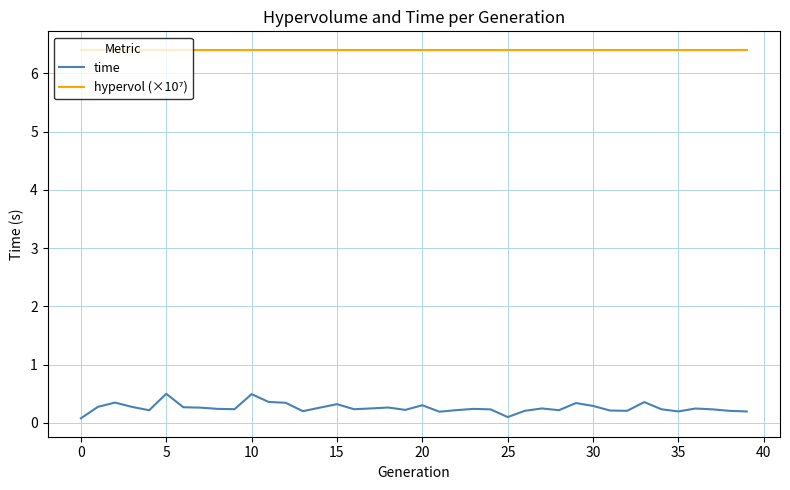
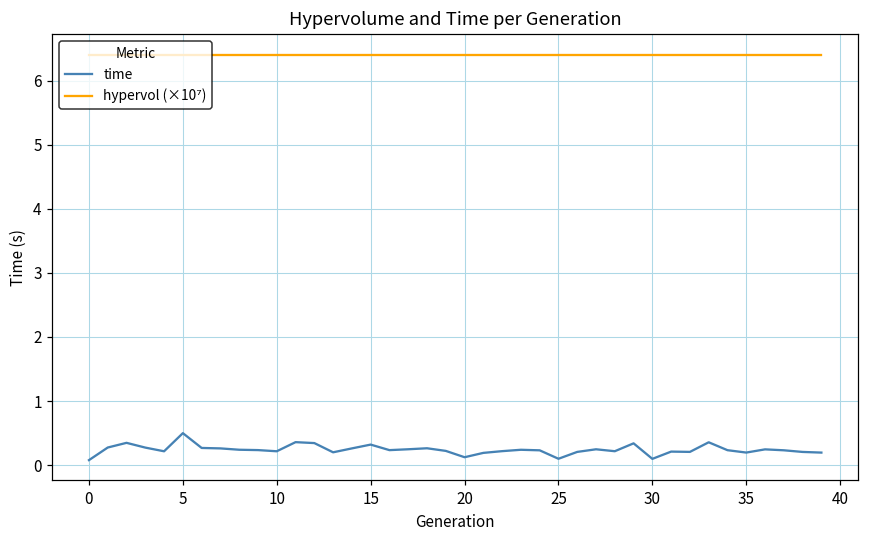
time, 10: 0.5 -> 0.2
time, 20: 0.3 -> 0.1
time, 30: 0.3 -> 0.1
